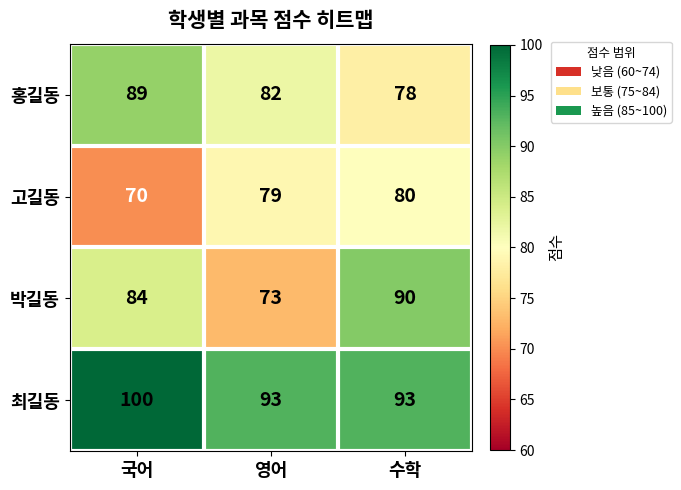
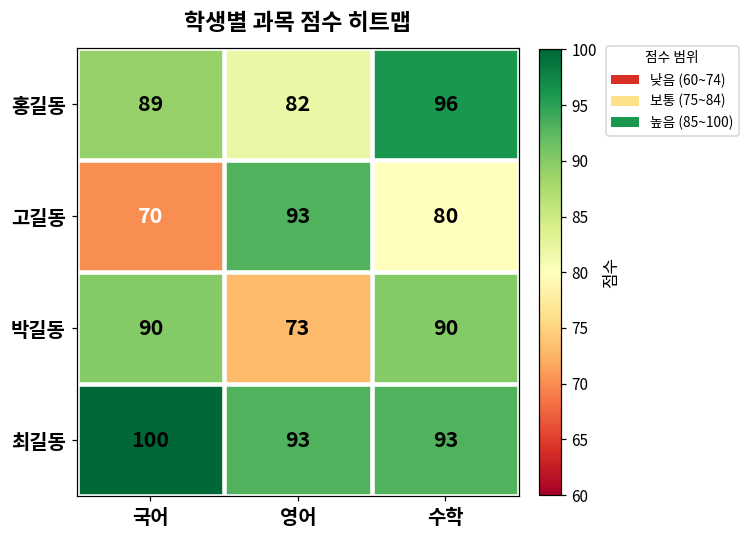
홍길동, 수학: 78 -> 96
고길동, 영어: 79 -> 93
박길동, 국어: 84 -> 90
